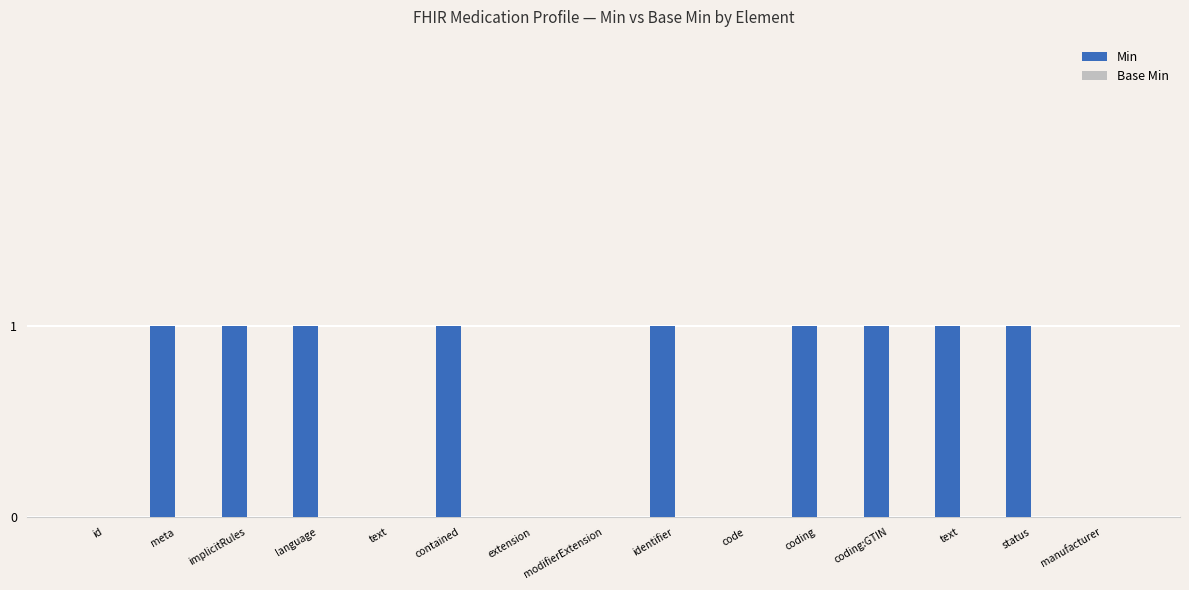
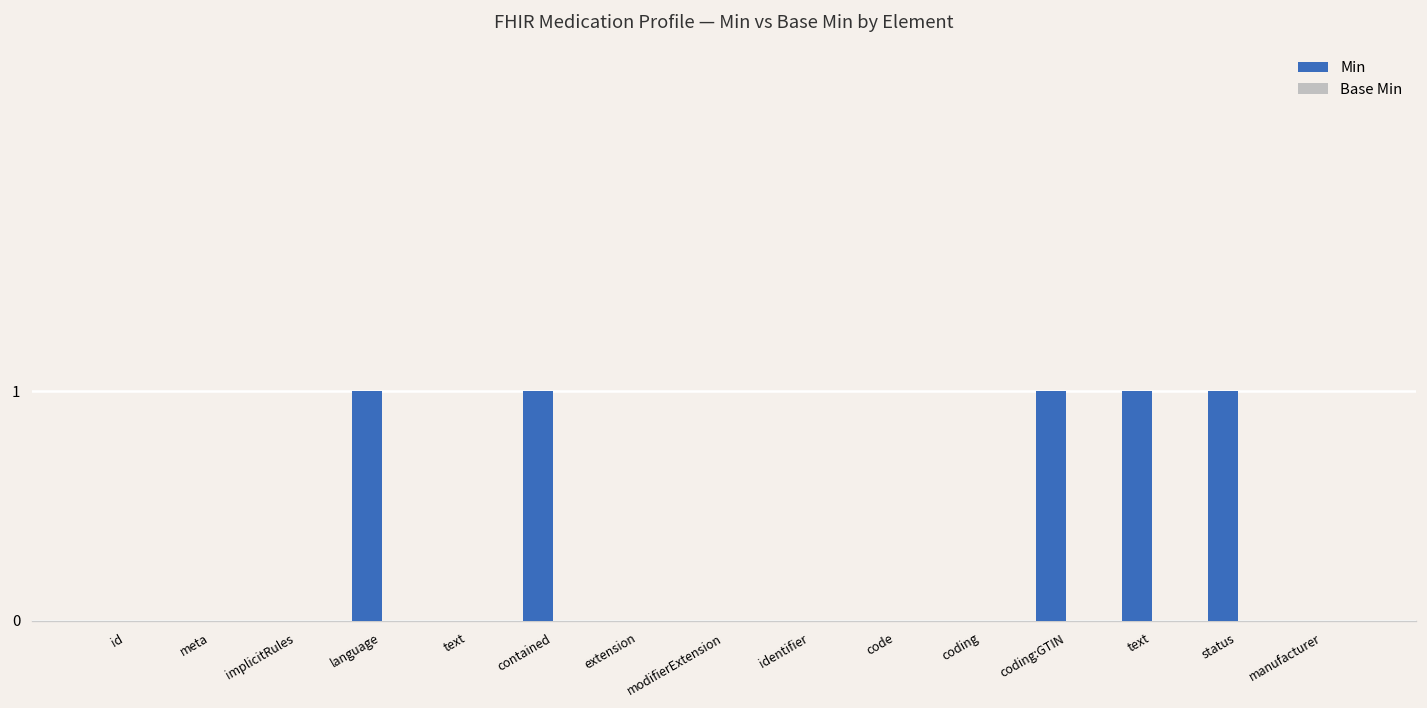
Min, meta: 1 -> 0
Min, implicitRules: 1 -> 0
Min, identifier: 1 -> 0
Min, coding: 1 -> 0
